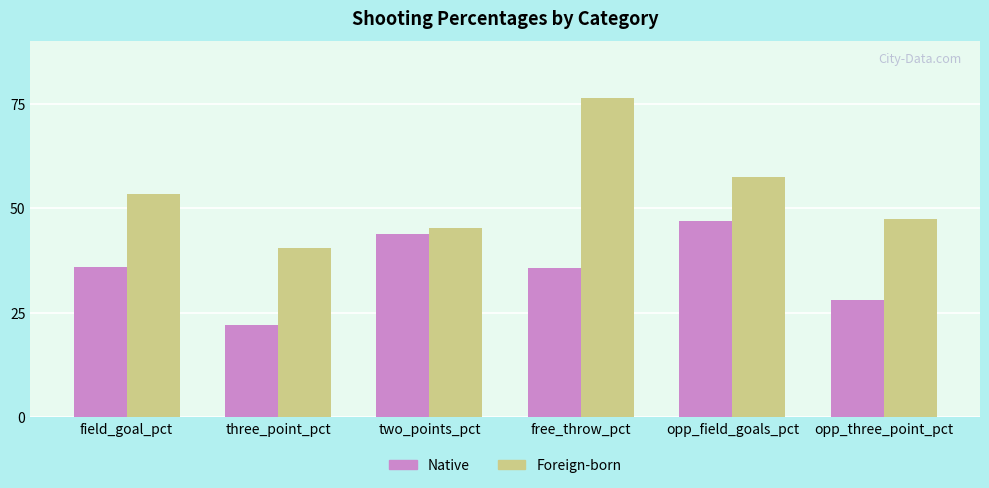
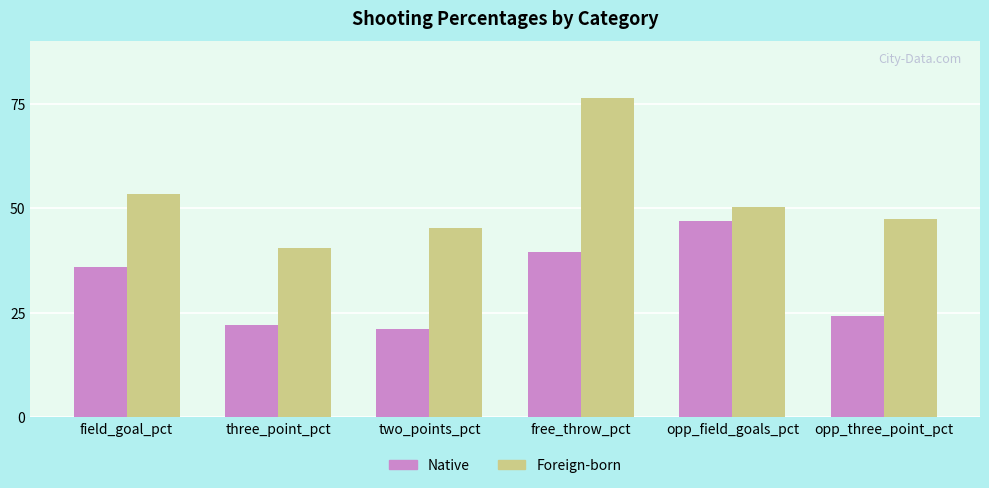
Native, two_points_pct: 44 -> 21
Native, free_throw_pct: 36 -> 40
Foreign-born, opp_field_goals_pct: 57 -> 50
Native, opp_three_point_pct: 28 -> 24
